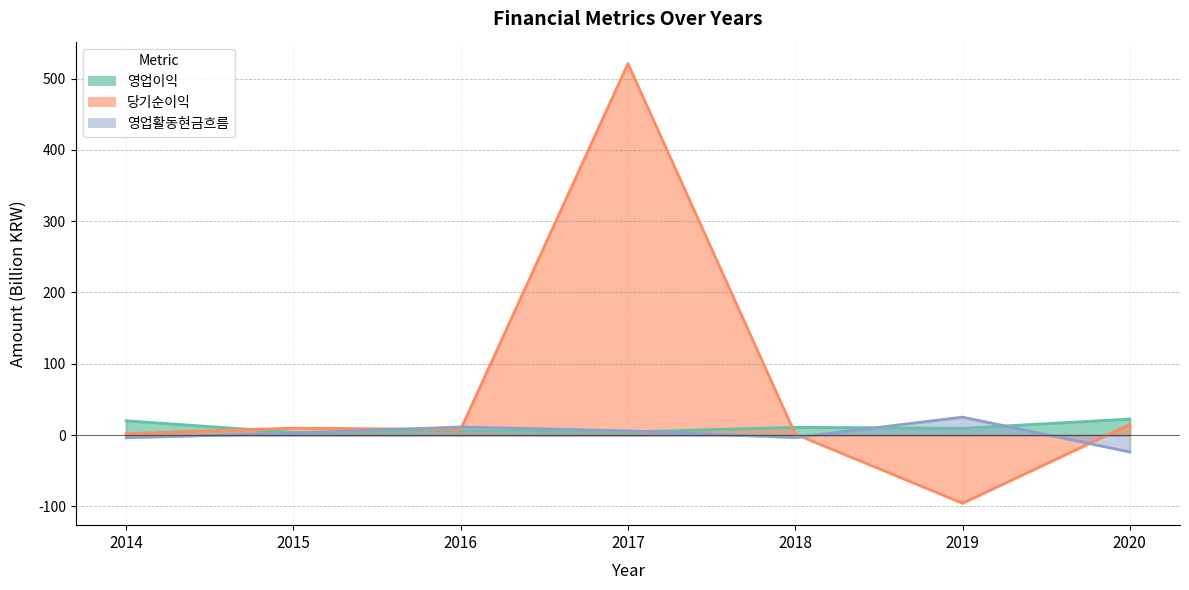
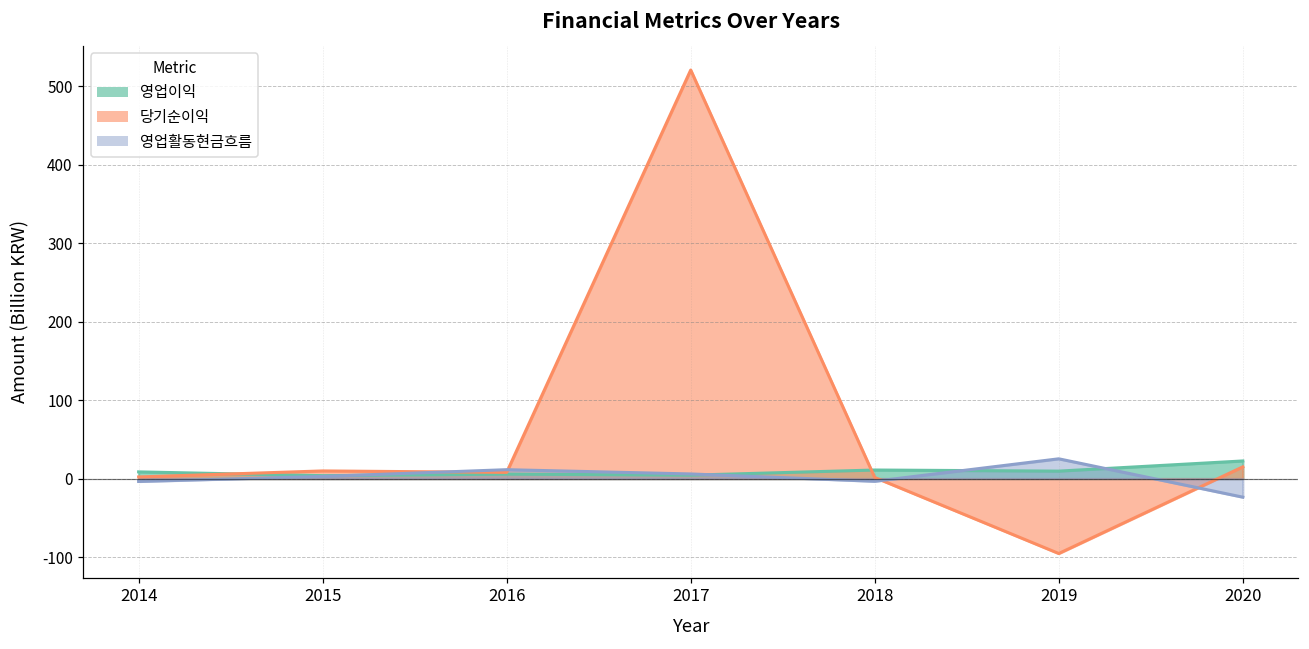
영업이익, 2014: 20 -> 10
